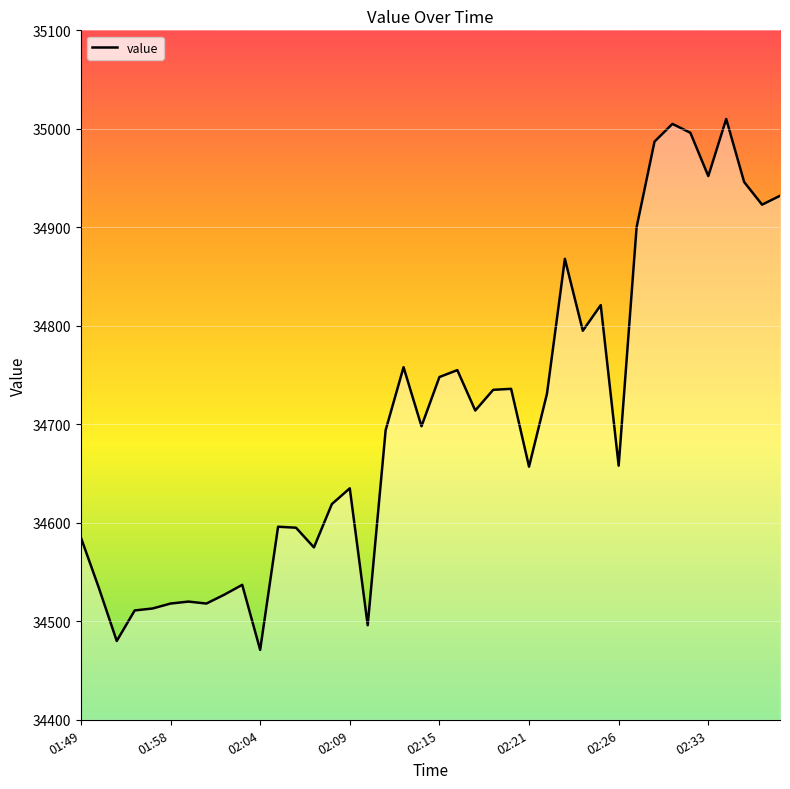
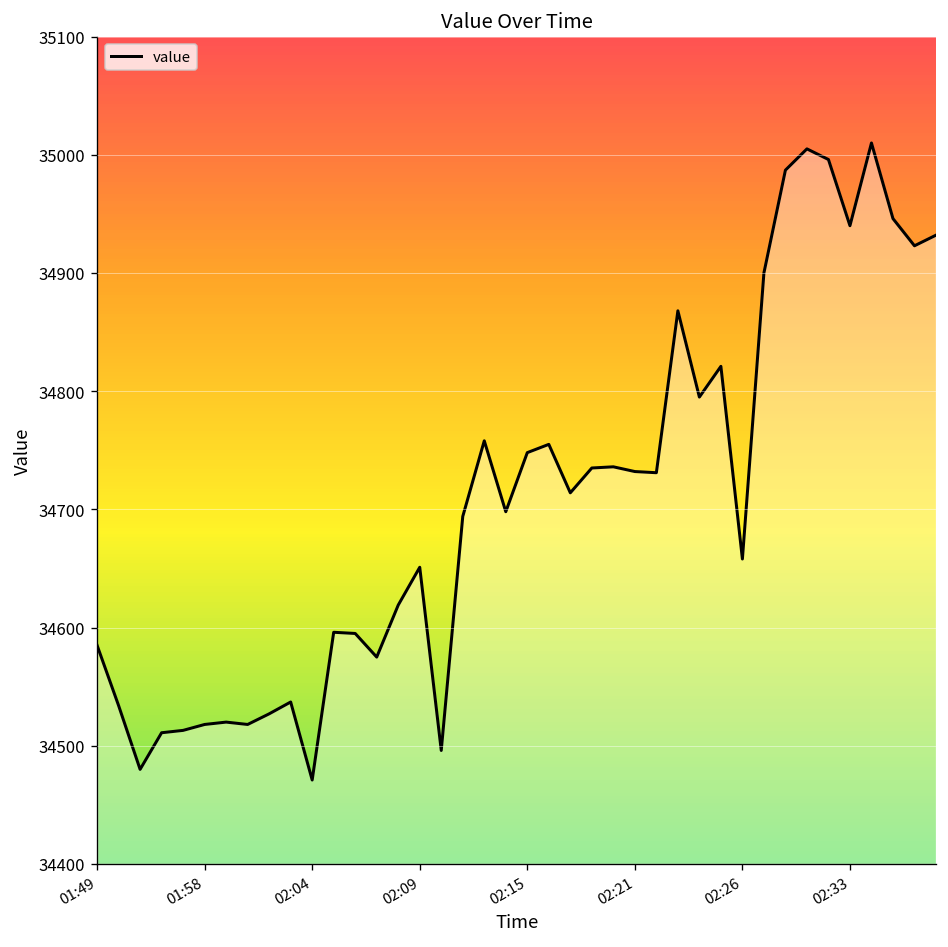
02:09: 34640 -> 34650
02:21: 34660 -> 34730
02:33: 34950 -> 34940
